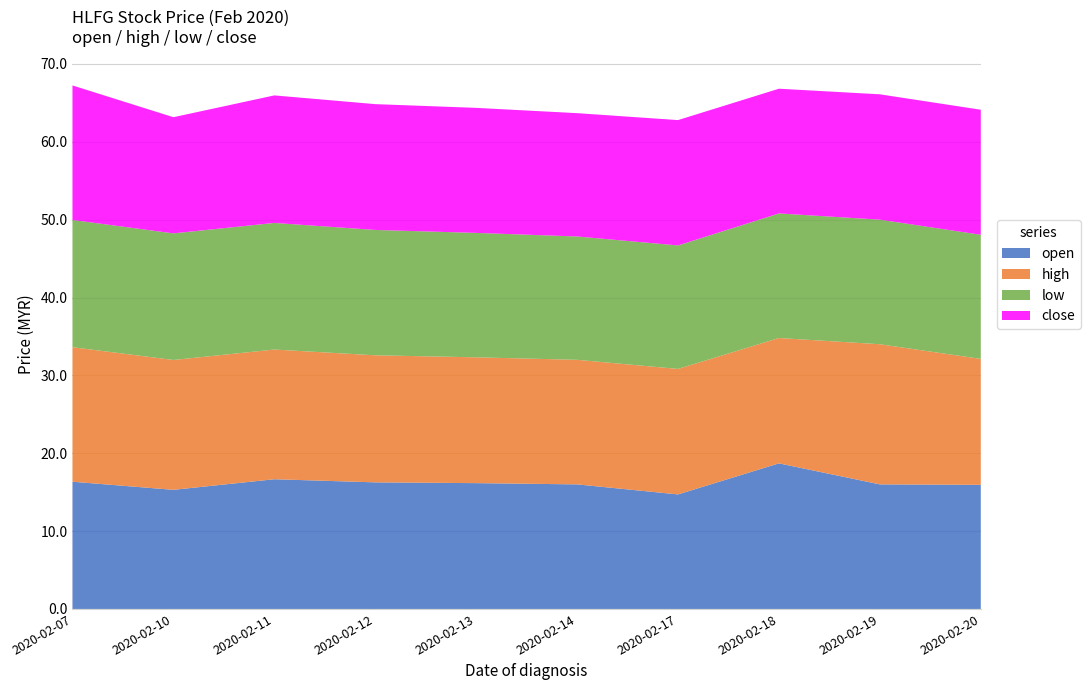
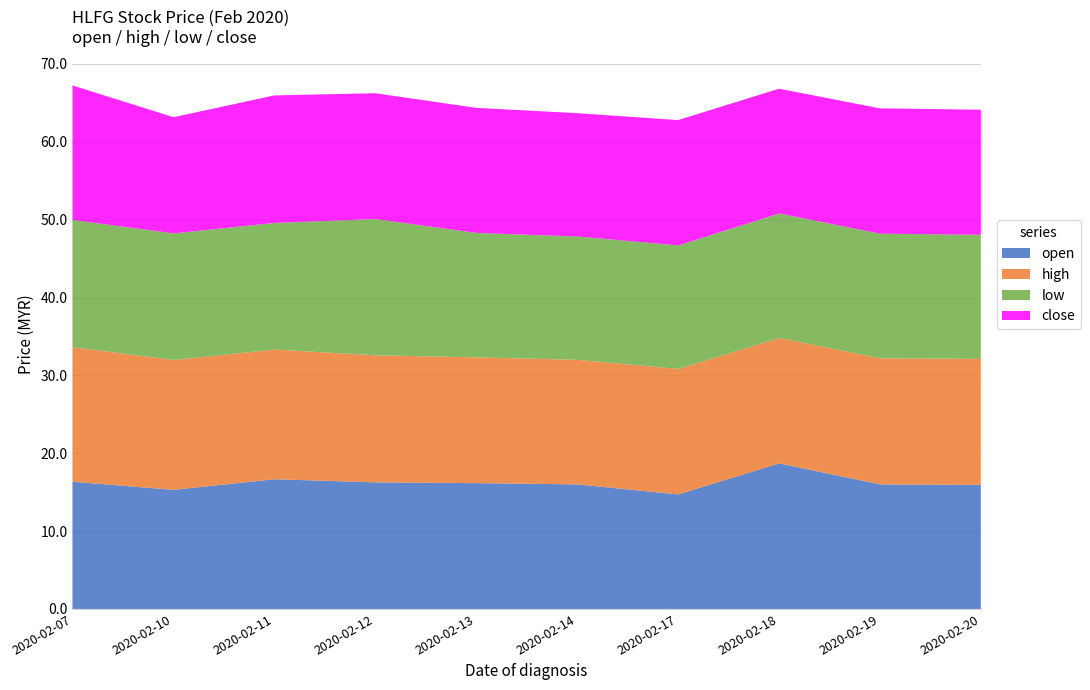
low, 2020-02-12: 16 -> 18
high, 2020-02-19: 18 -> 16
